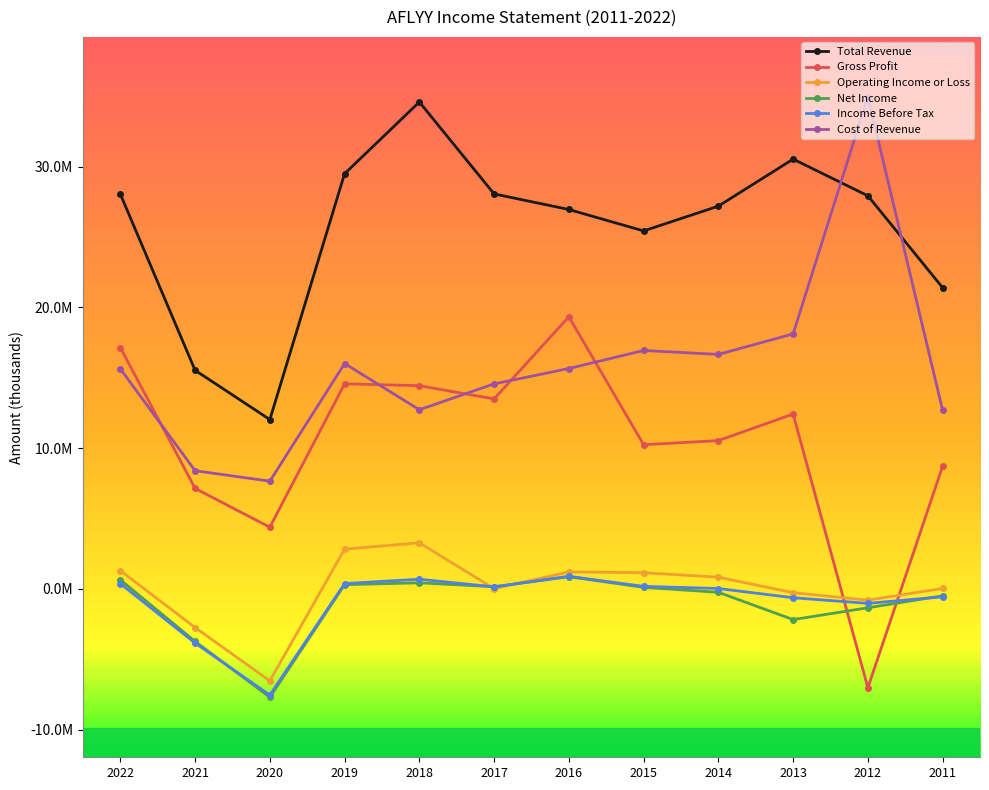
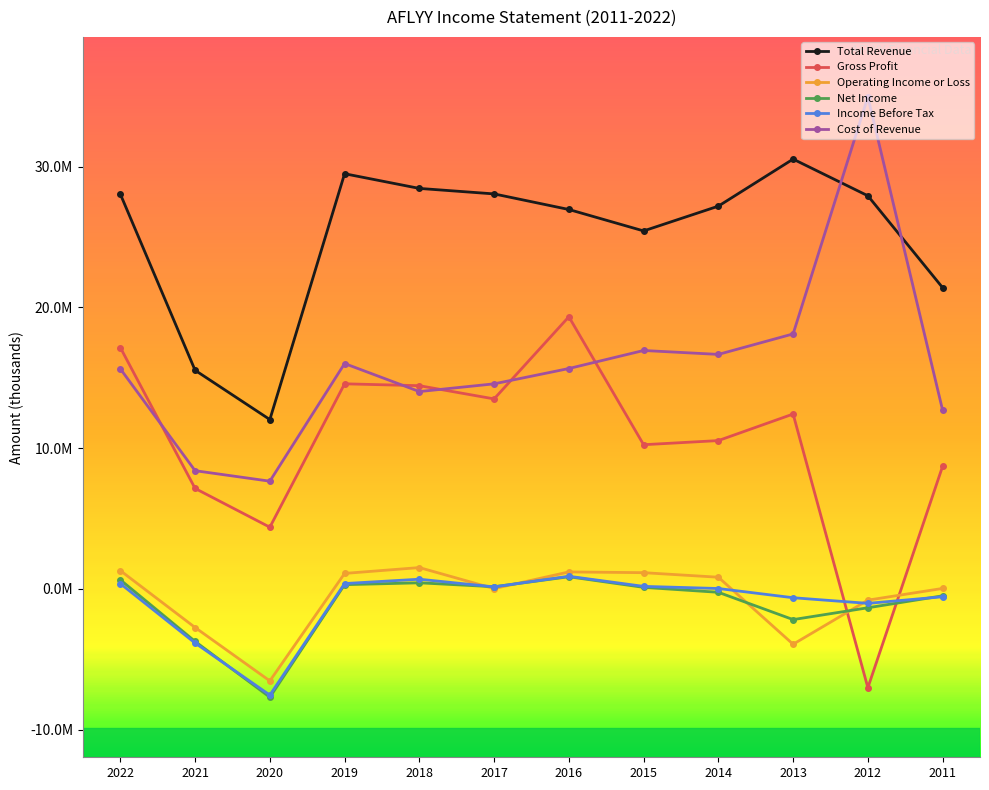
Operating Income or Loss, 2019: 2800000 -> 1100000
Total Revenue, 2018: 34600000 -> 28500000
Operating Income or Loss, 2018: 3300000 -> 1500000
Cost of Revenue, 2018: 12700000 -> 14000000
Operating Income or Loss, 2013: -300000 -> -3900000
